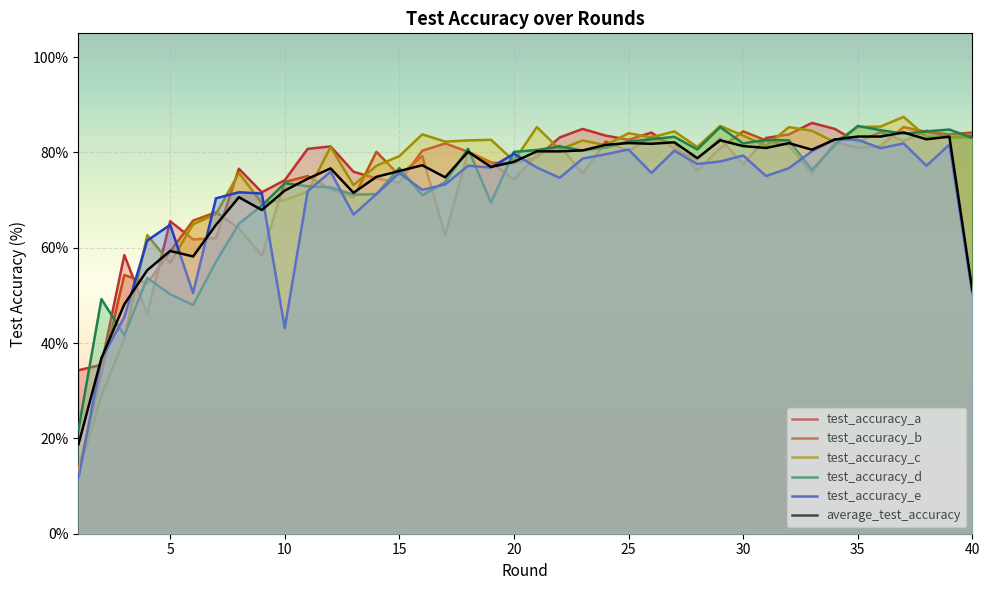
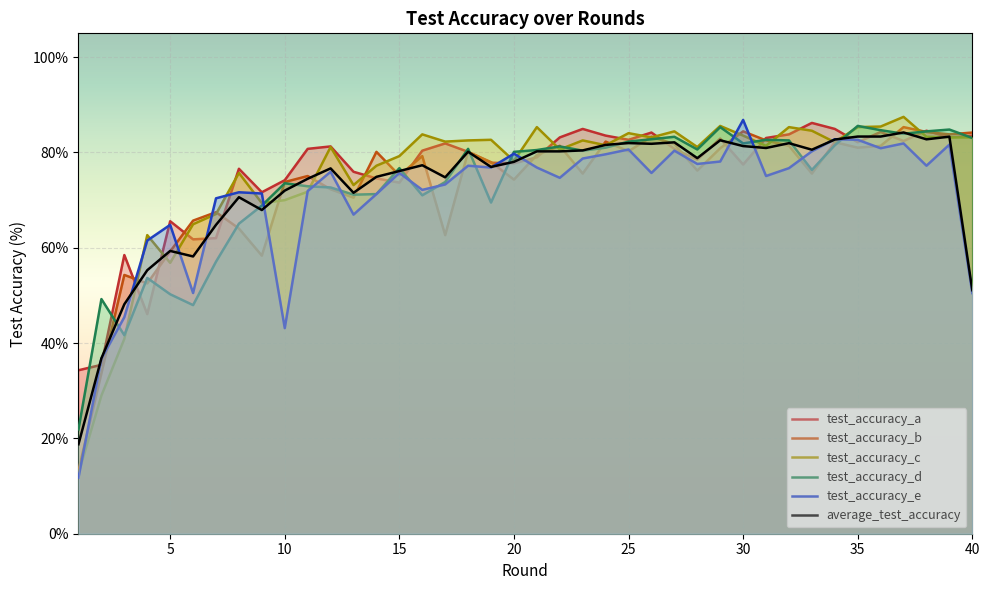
test_accuracy_e, 30: 79% -> 87%
